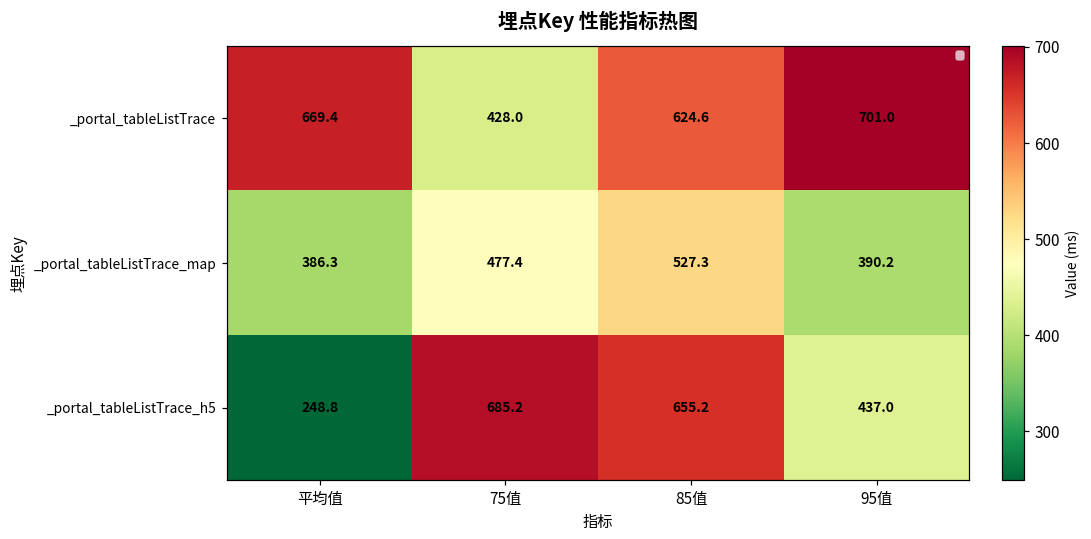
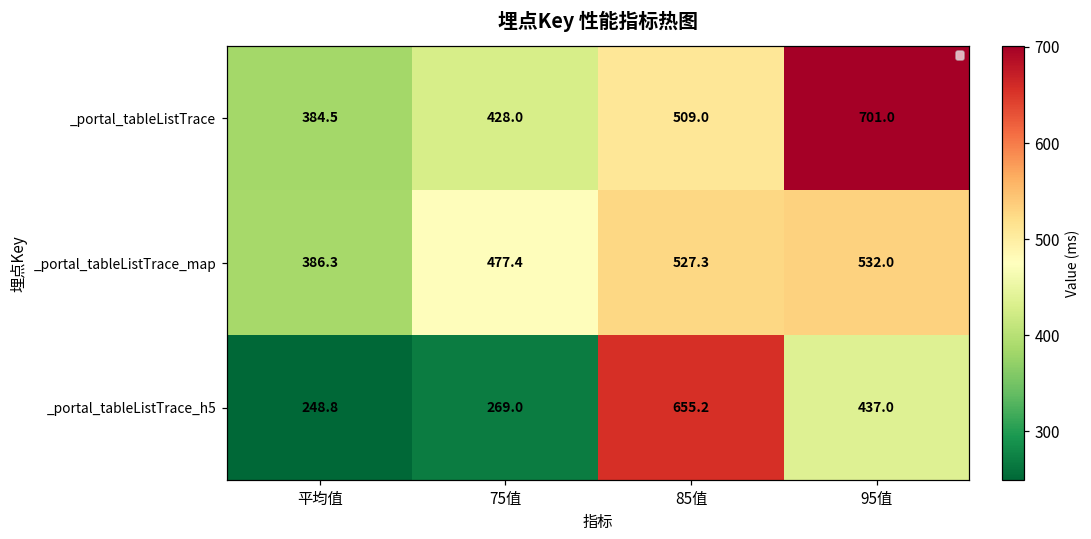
_portal_tableListTrace, 平均值: 669.4 -> 384.5
_portal_tableListTrace, 85值: 624.6 -> 509.0
_portal_tableListTrace_map, 95值: 390.2 -> 532.0
_portal_tableListTrace_h5, 75值: 685.2 -> 269.0
